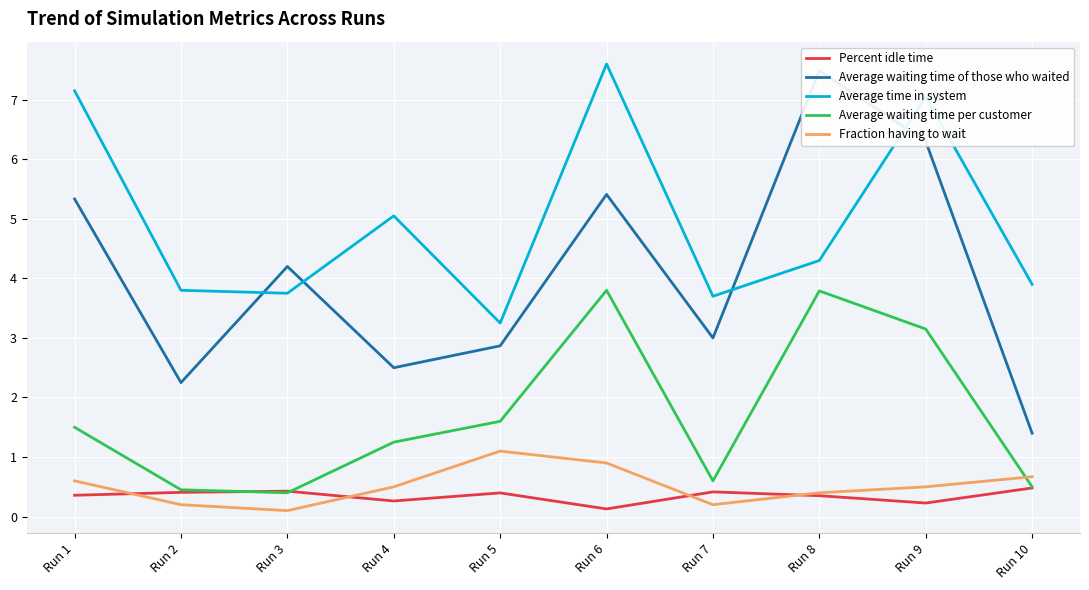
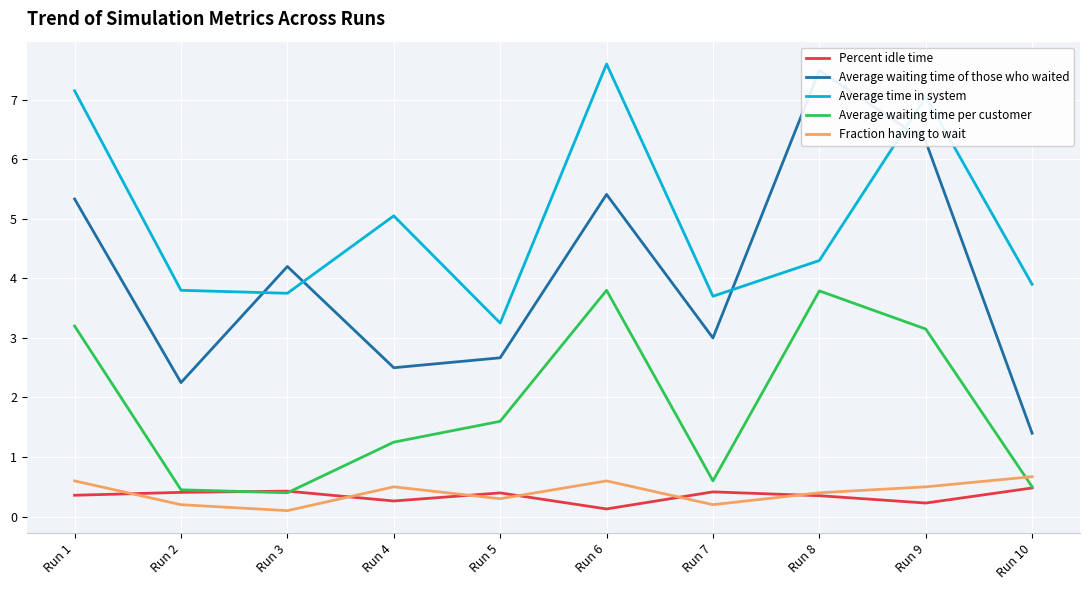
Average waiting time per customer, Run 1: 1.5 -> 3.2
Average waiting time of those who waited, Run 5: 2.9 -> 2.7
Fraction having to wait, Run 5: 1.1 -> 0.3
Fraction having to wait, Run 6: 0.9 -> 0.6
